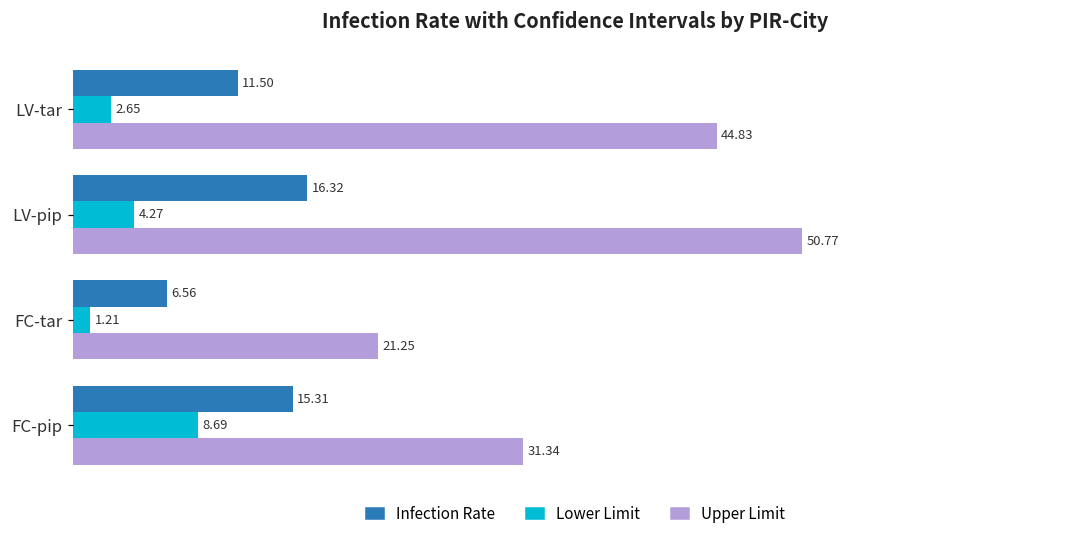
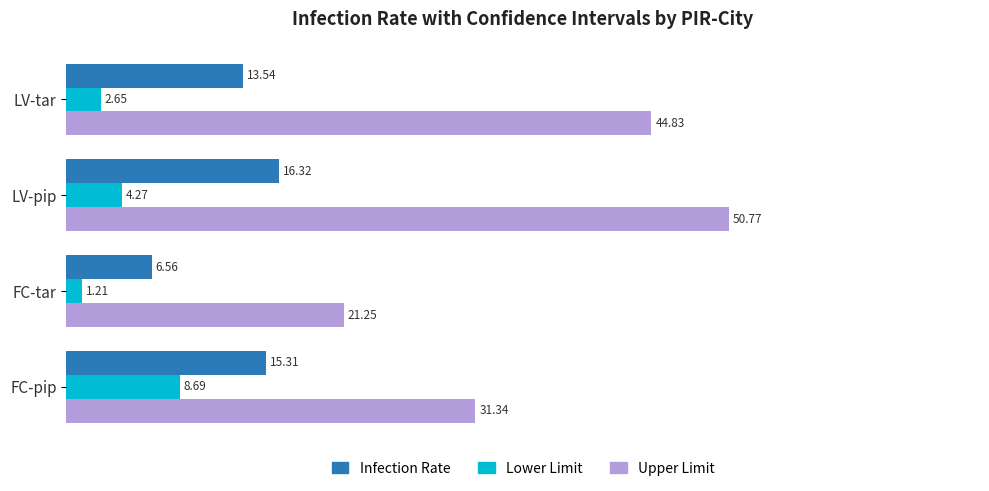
Infection Rate, LV-tar: 11.50 -> 13.54
